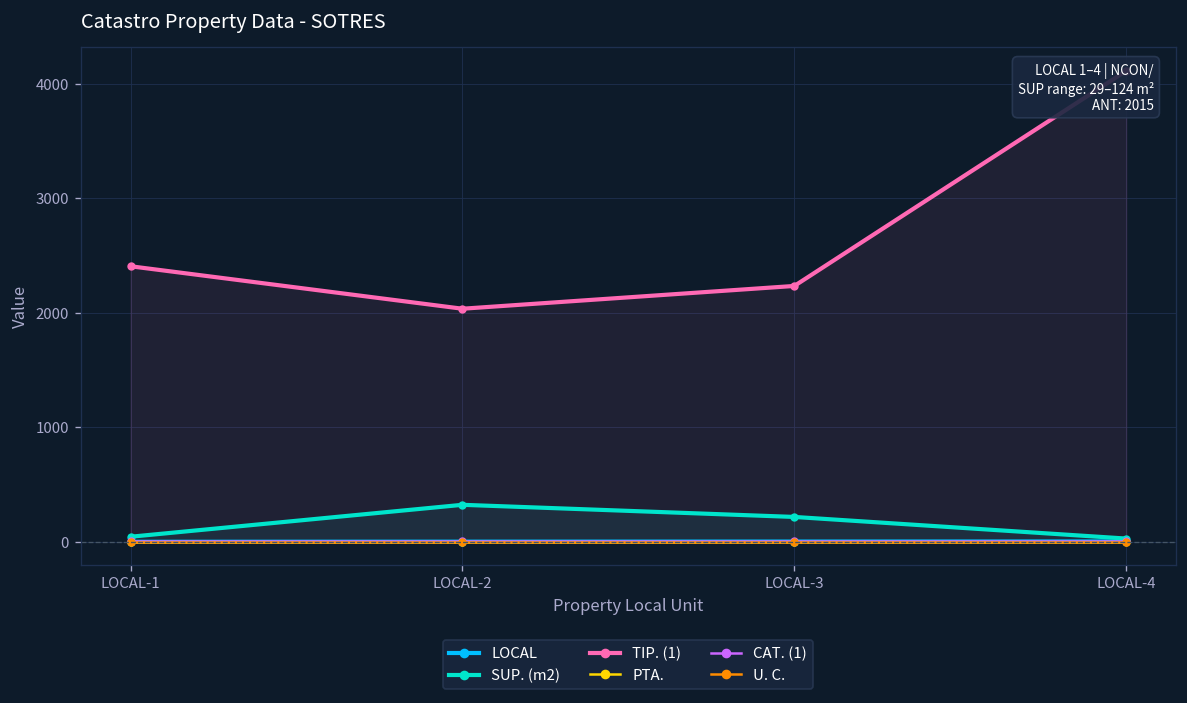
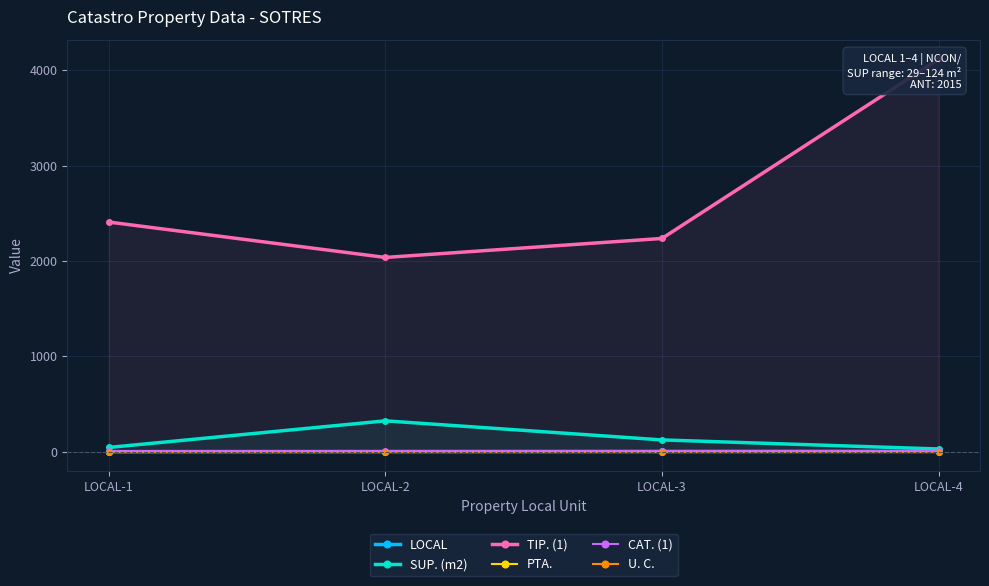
SUP. (m2), LOCAL-3: 200 -> 100
